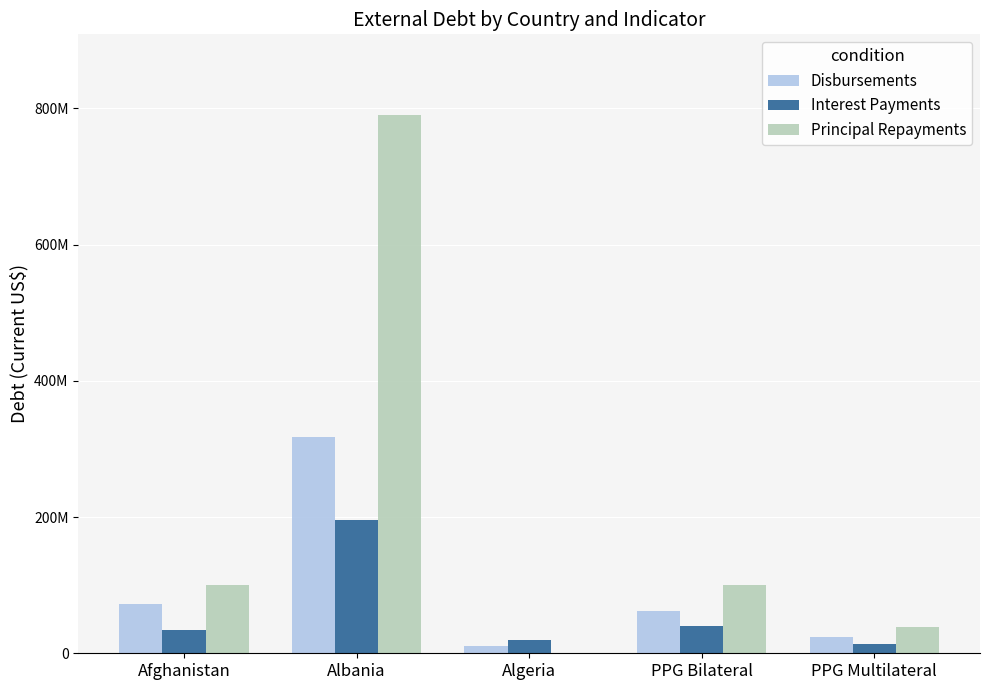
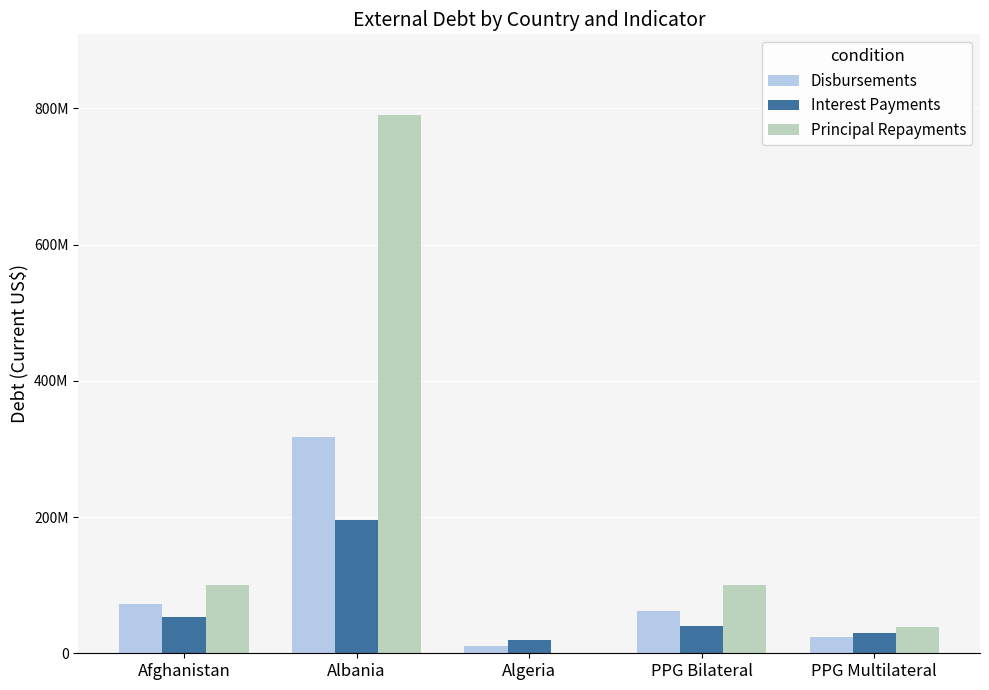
Interest Payments, Afghanistan: 30000000 -> 50000000
Interest Payments, PPG Multilateral: 10000000 -> 30000000
